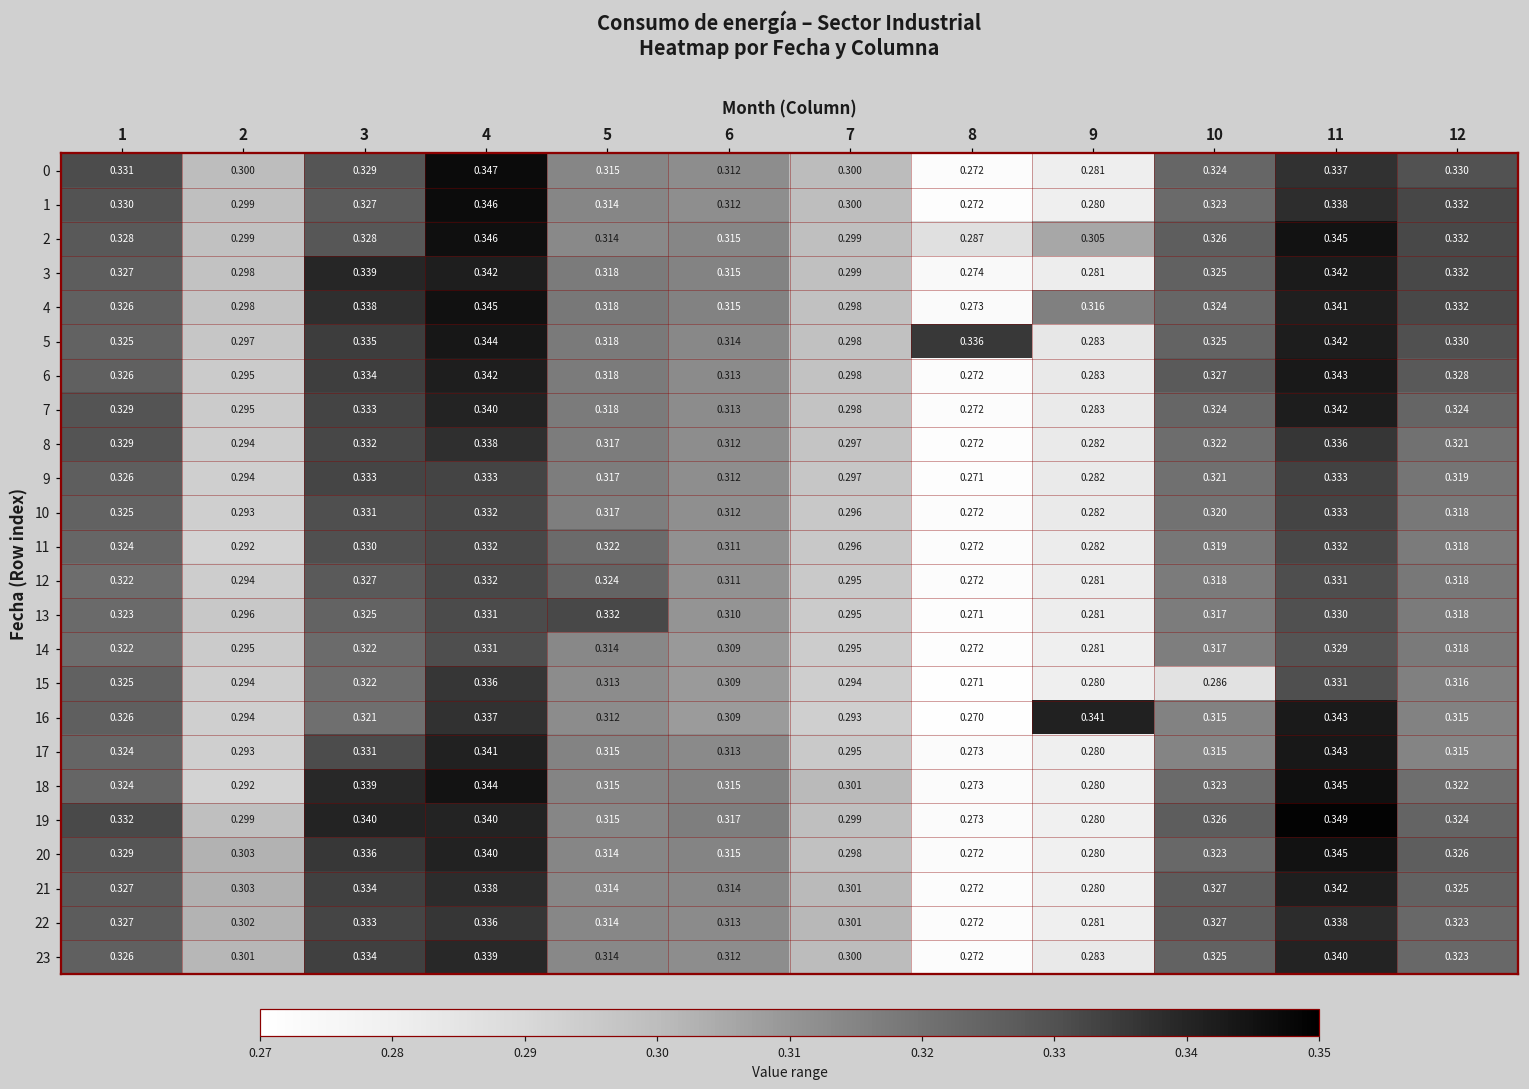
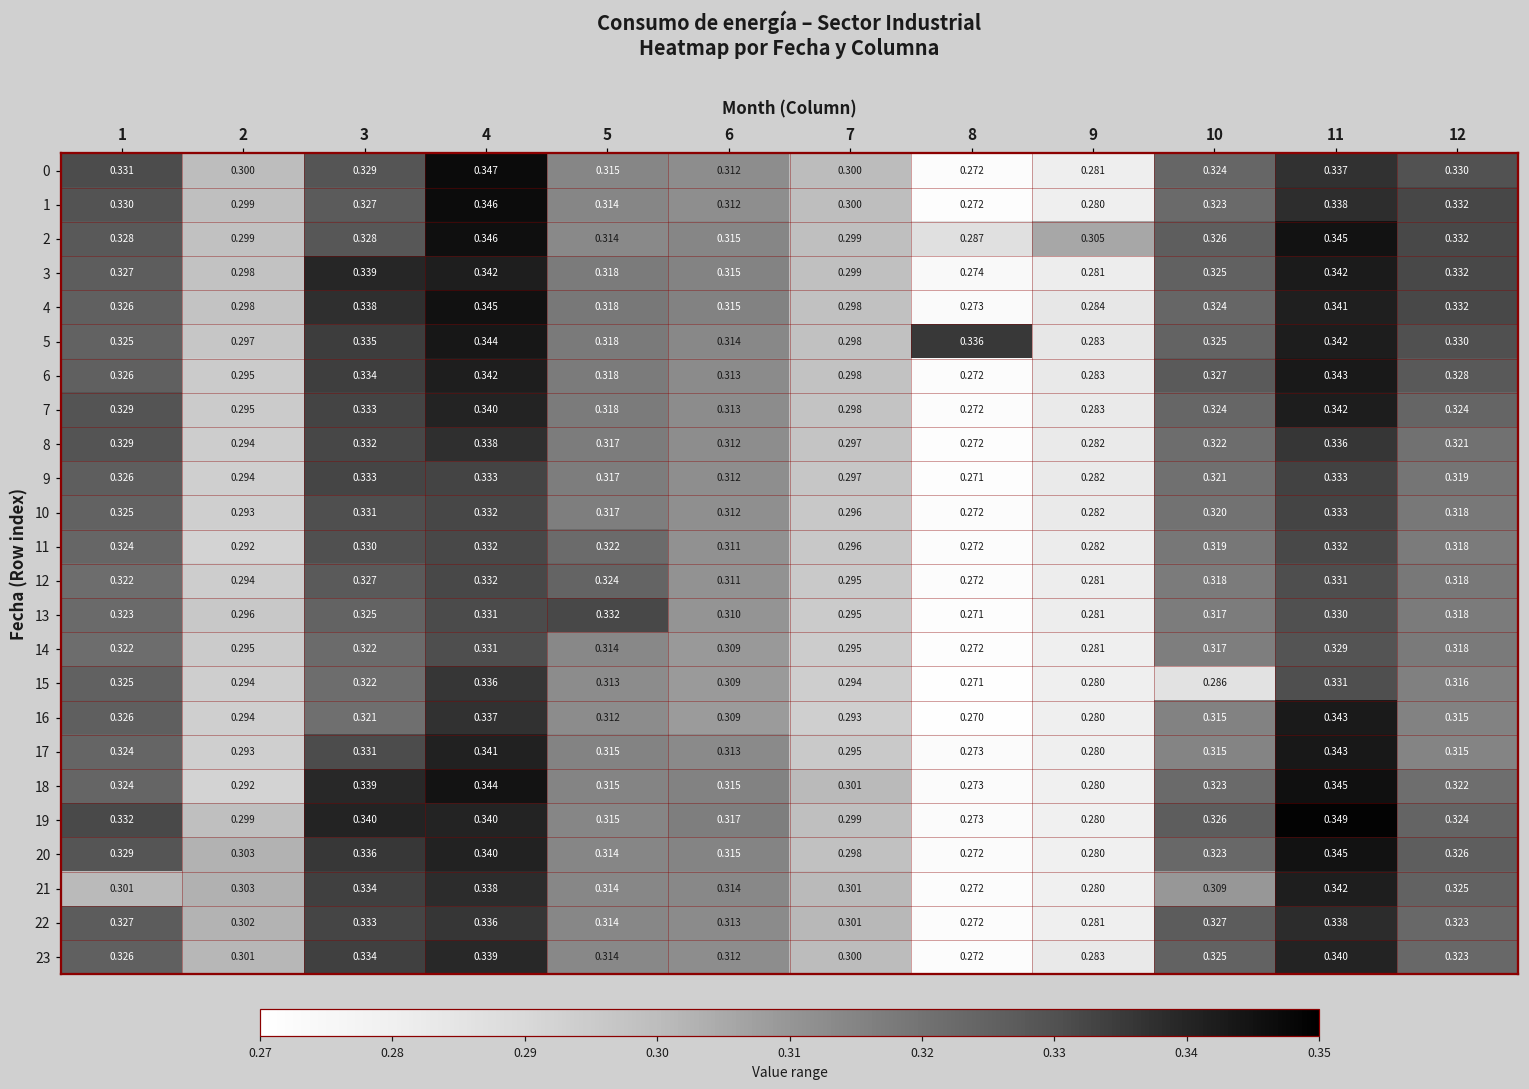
4, 9: 0.316 -> 0.284
16, 9: 0.341 -> 0.280
21, 1: 0.327 -> 0.301
21, 10: 0.327 -> 0.309
